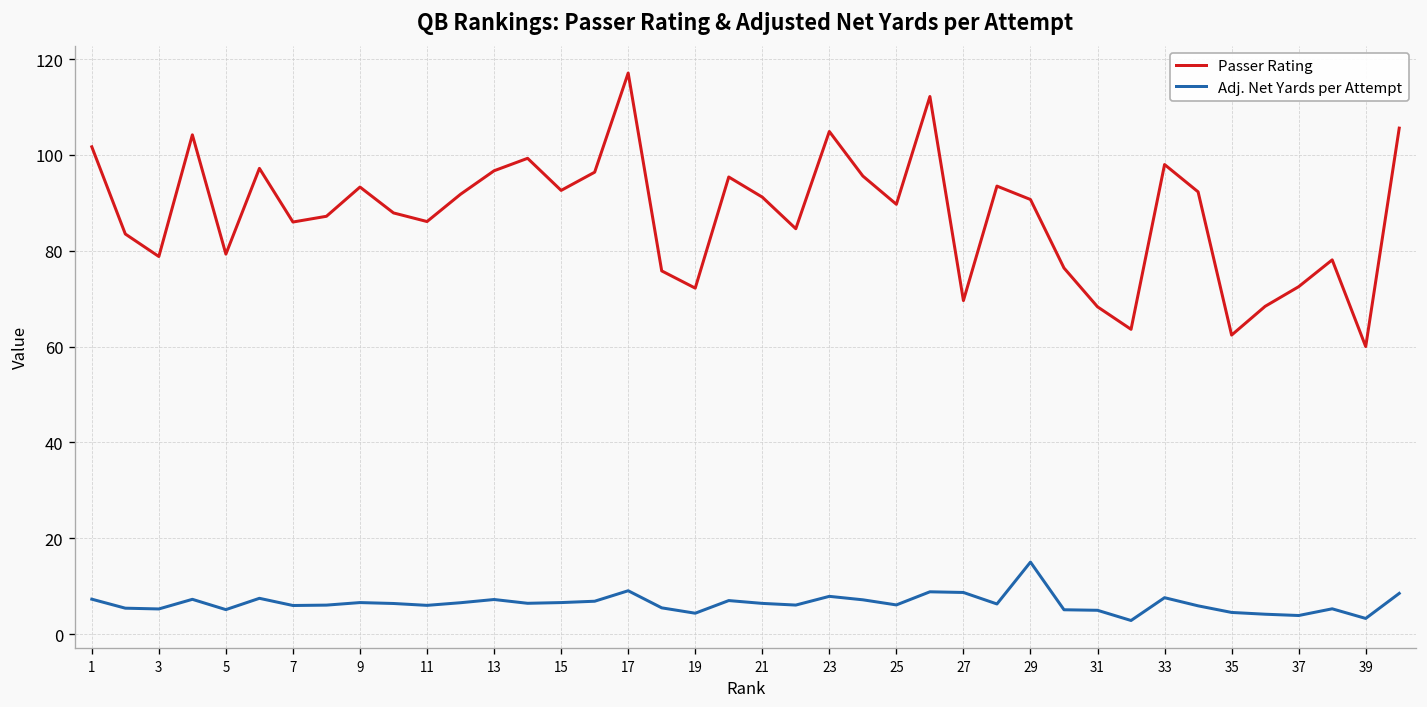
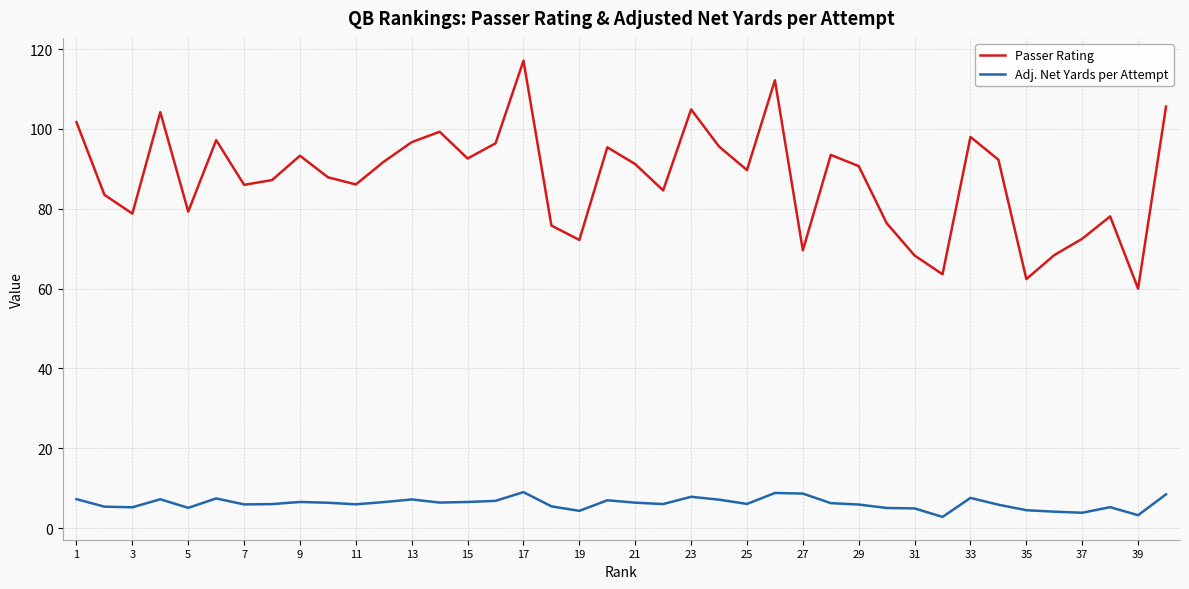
Adj. Net Yards per Attempt, 29: 15 -> 6
